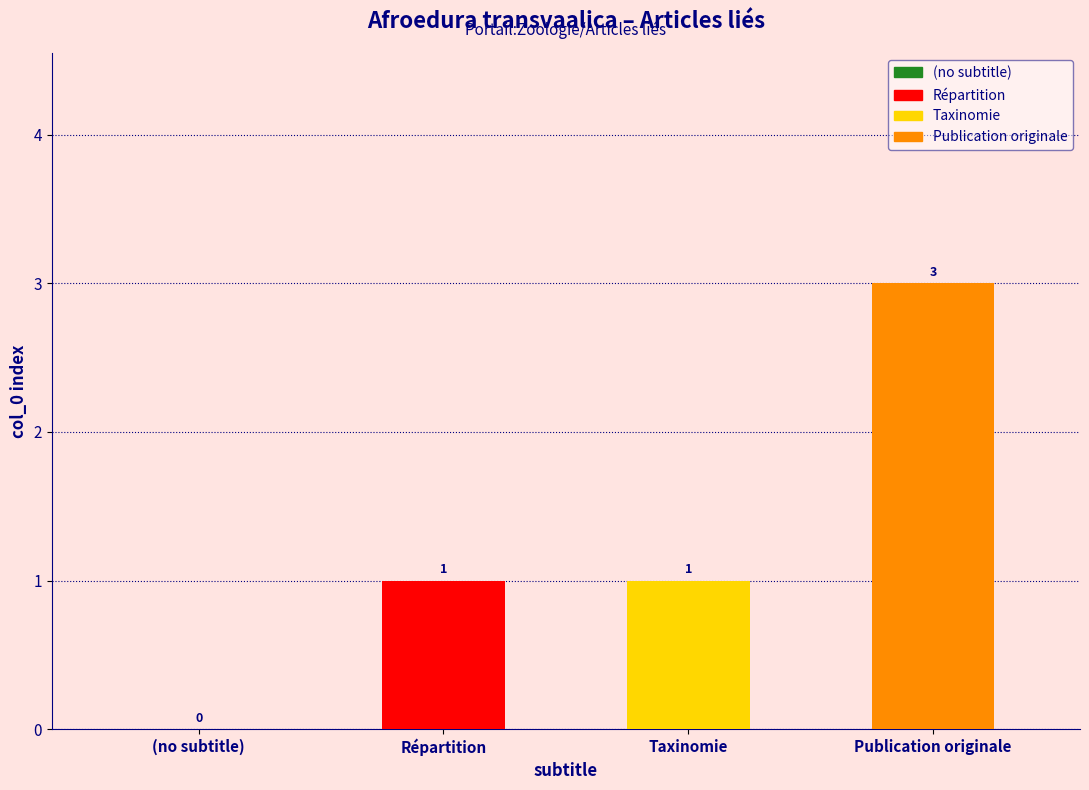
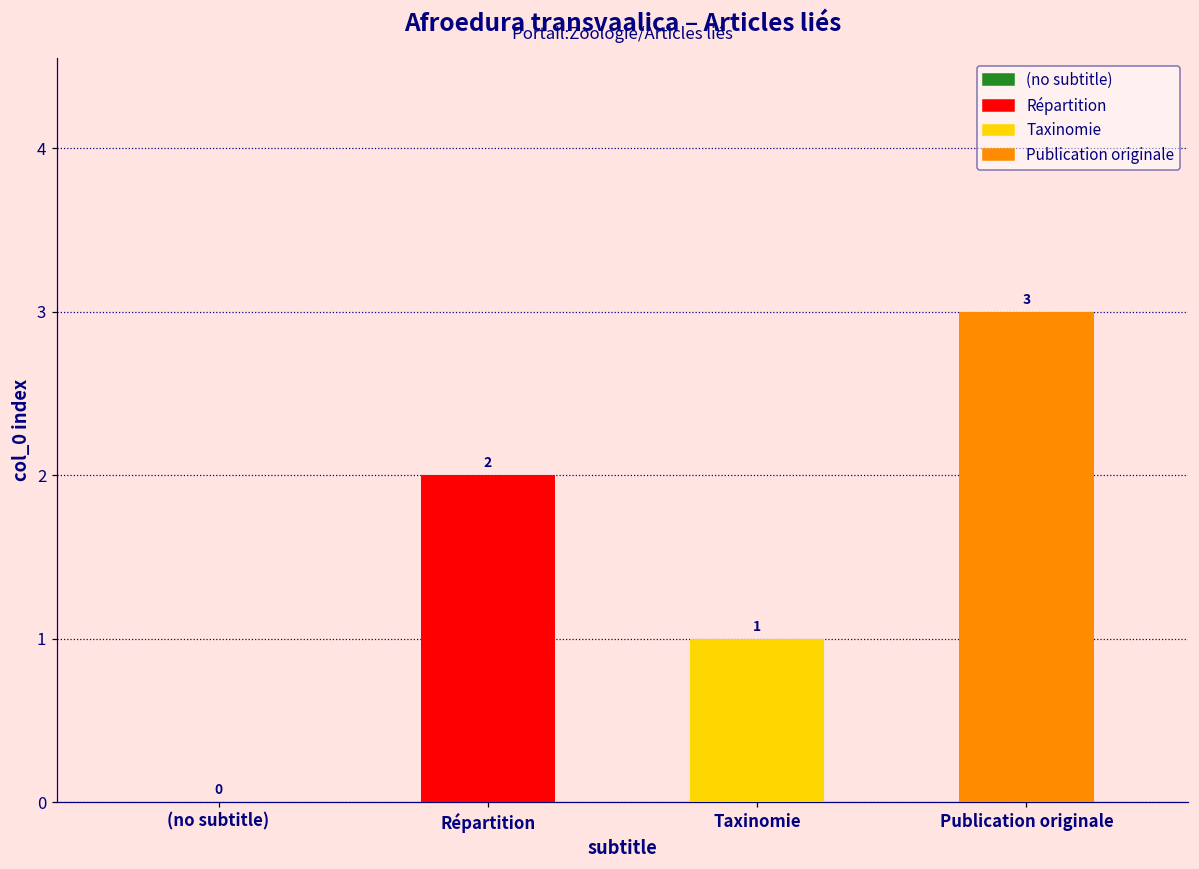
Répartition: 1 -> 2
